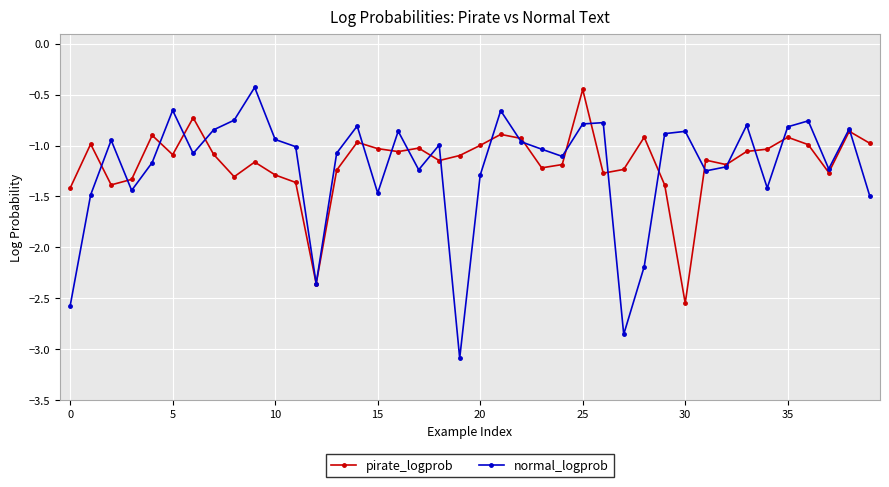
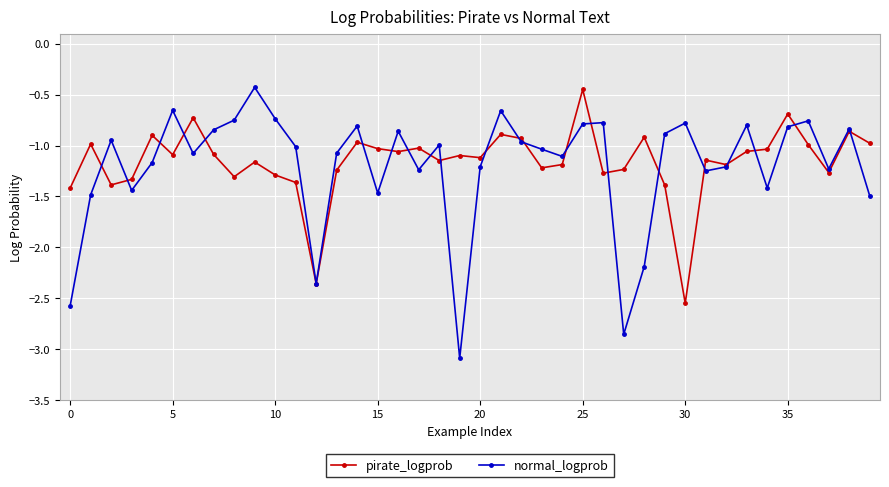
normal_logprob, 10: -0.94 -> -0.74
pirate_logprob, 20: -1.00 -> -1.12
normal_logprob, 20: -1.29 -> -1.21
normal_logprob, 30: -0.86 -> -0.78
pirate_logprob, 35: -0.92 -> -0.69
